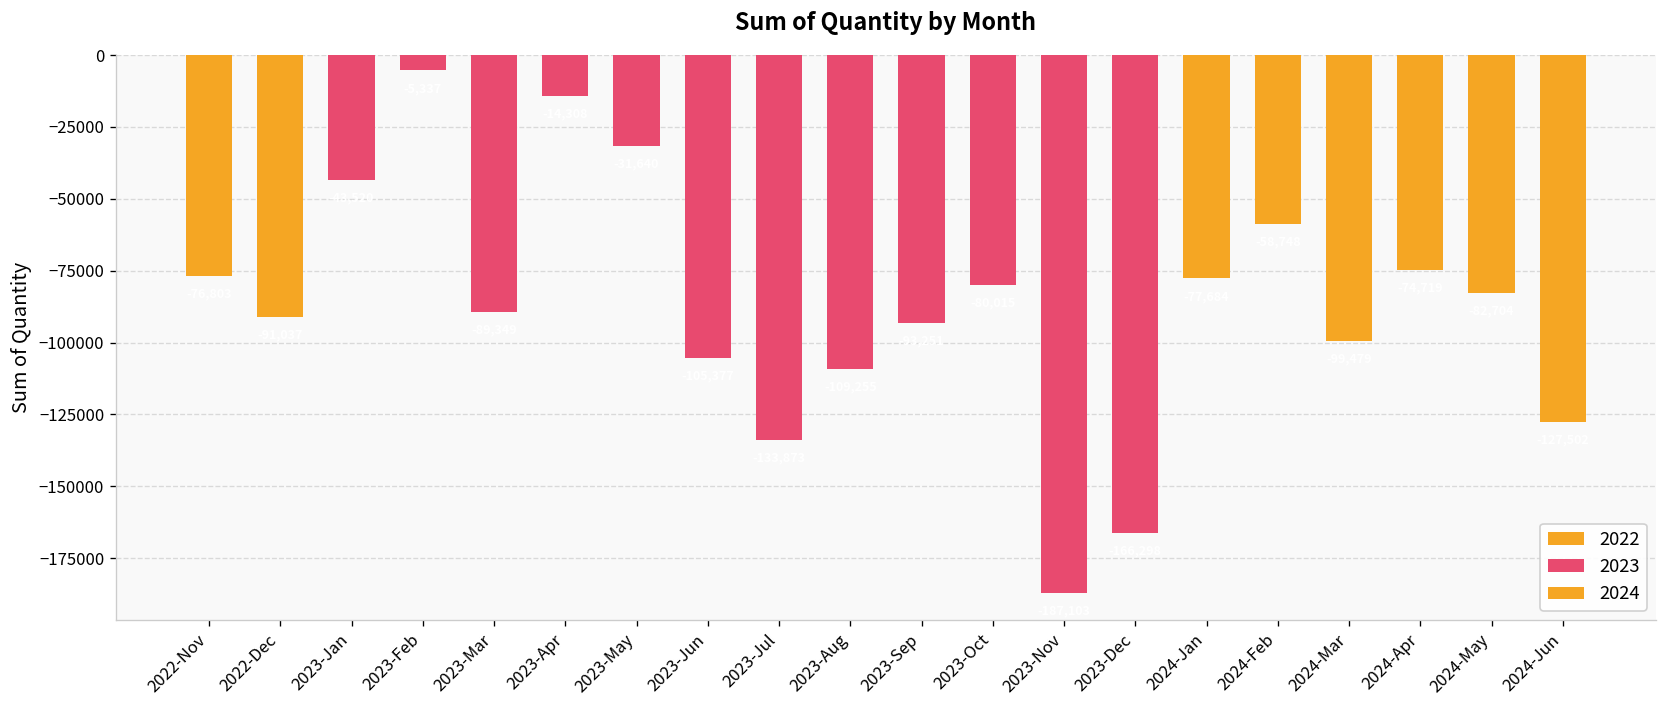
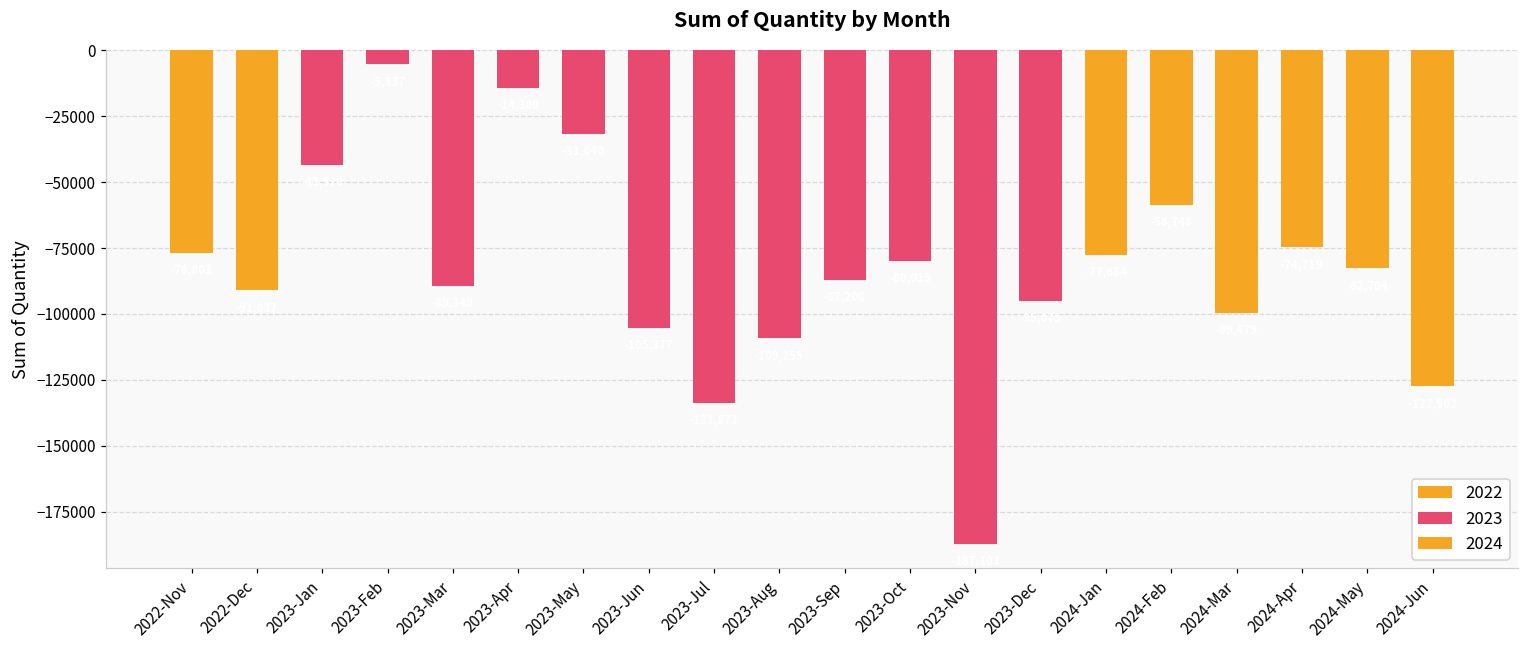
2023, 2023-Sep: -93000 -> -87000
2023, 2023-Dec: -166000 -> -95000
